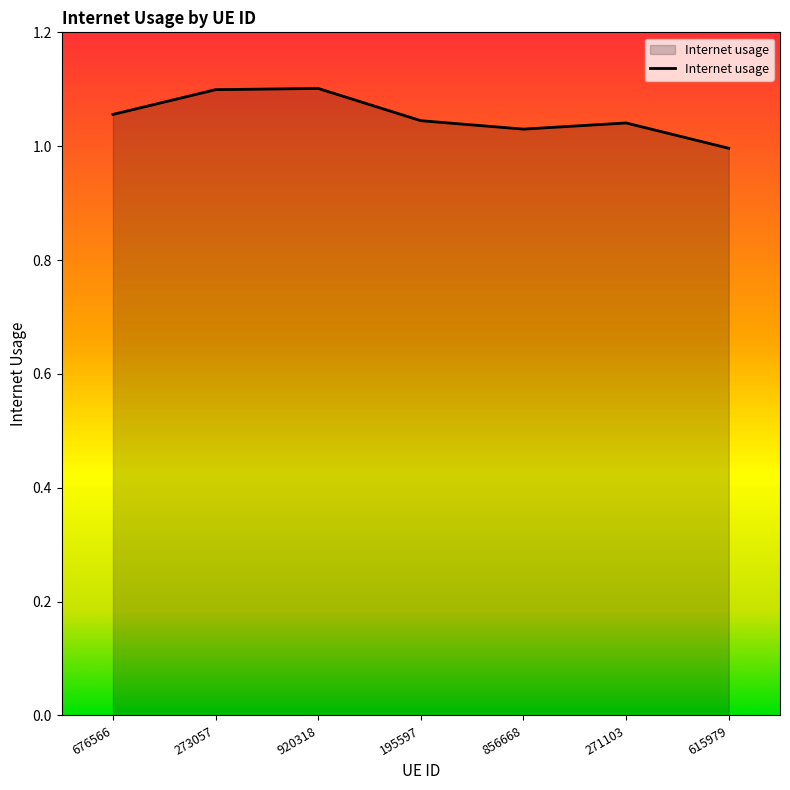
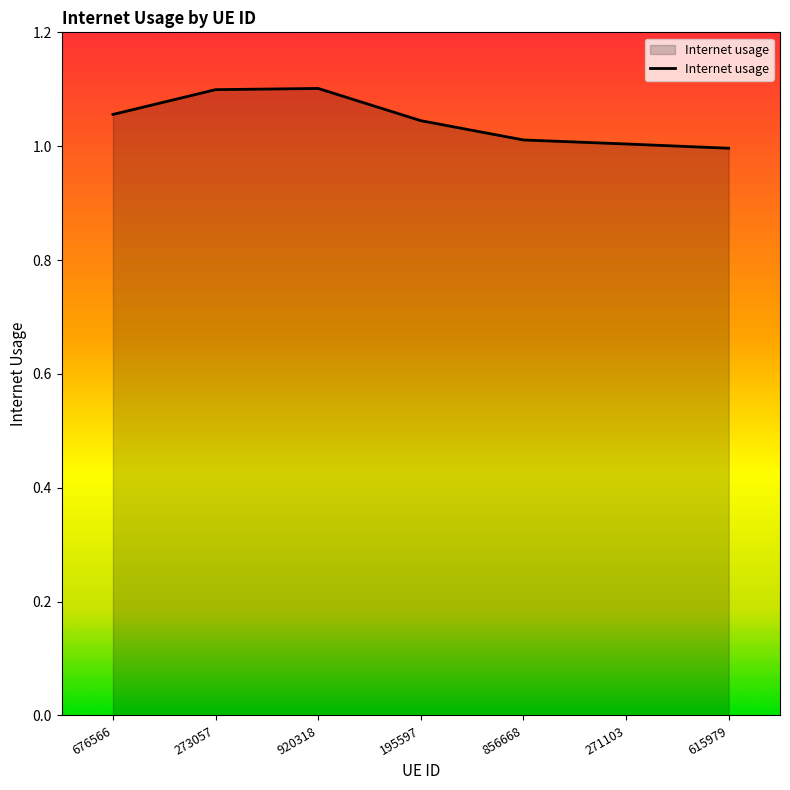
856668: 1.03 -> 1.01
271103: 1.04 -> 1.00
